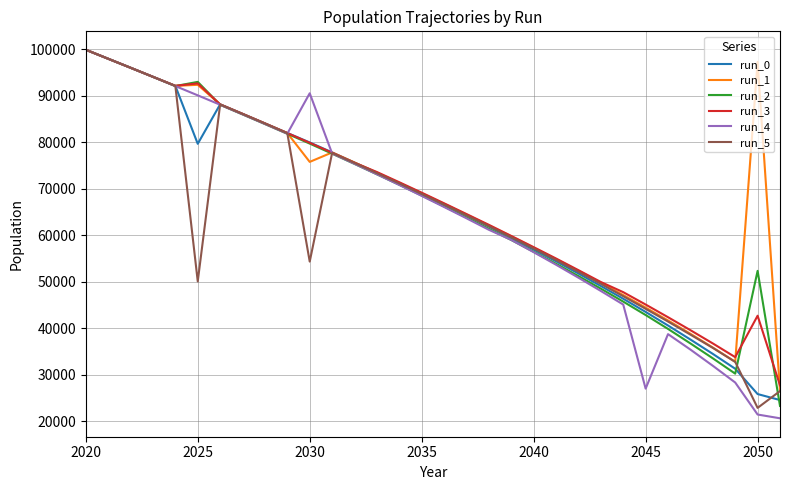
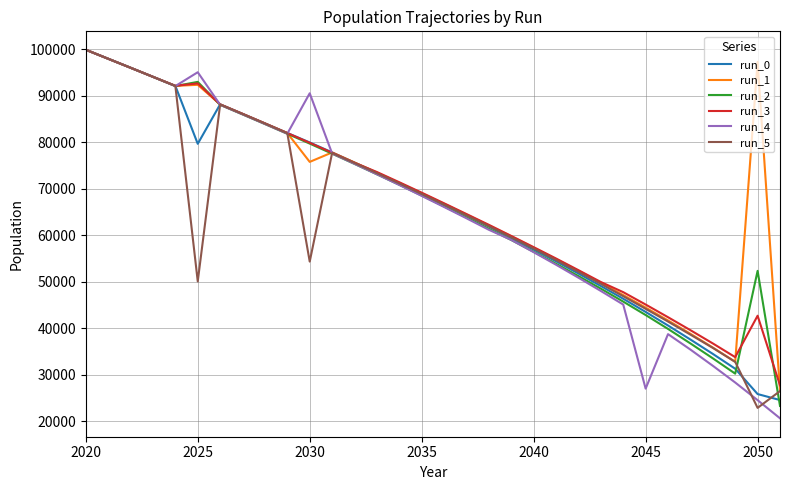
run_4, 2025: 90000 -> 95000
run_4, 2050: 21000 -> 25000
